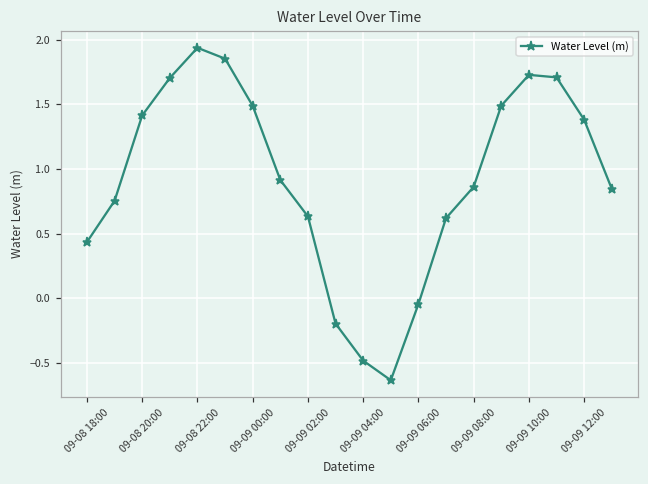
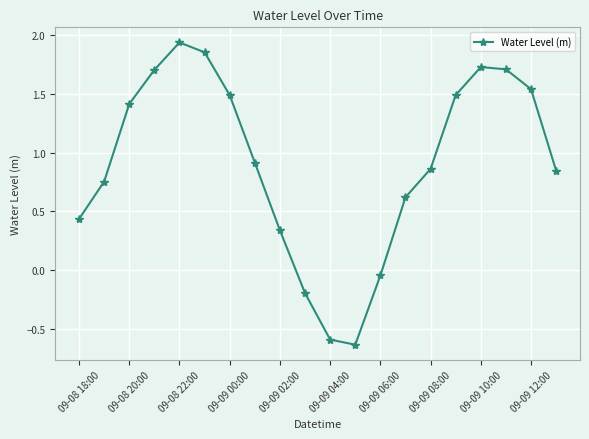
09-09 02:00: 0.63 -> 0.34
09-09 04:00: -0.48 -> -0.59
09-09 12:00: 1.38 -> 1.54
